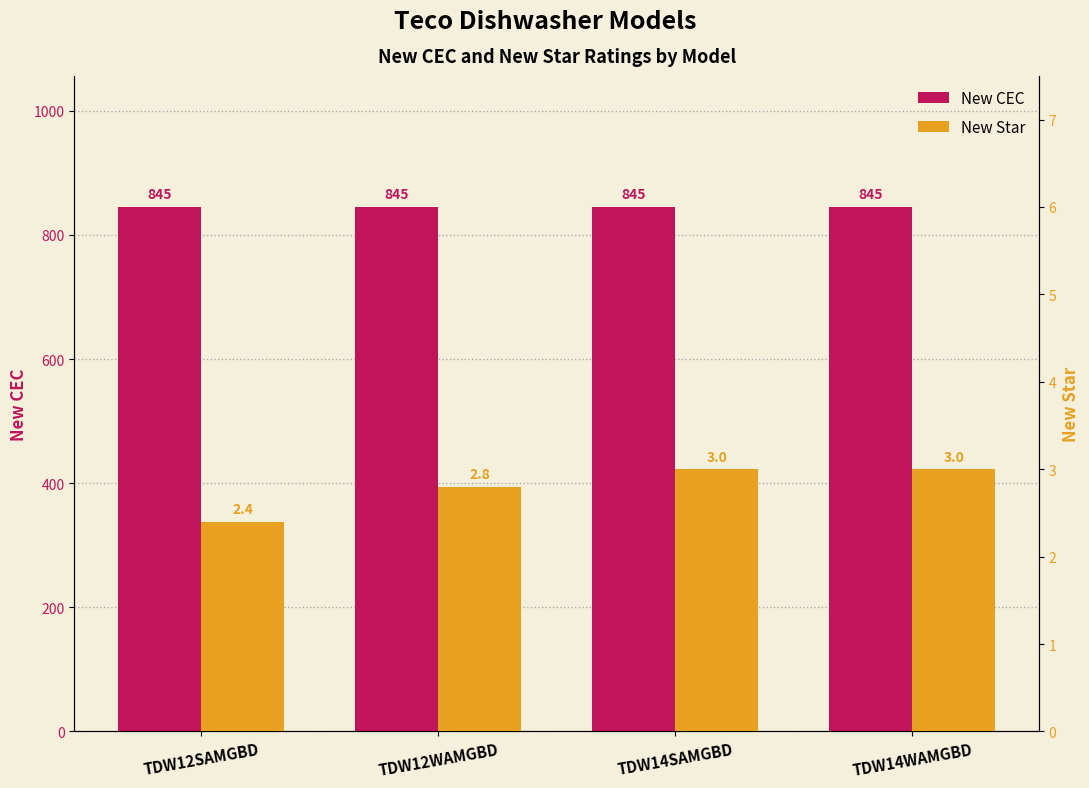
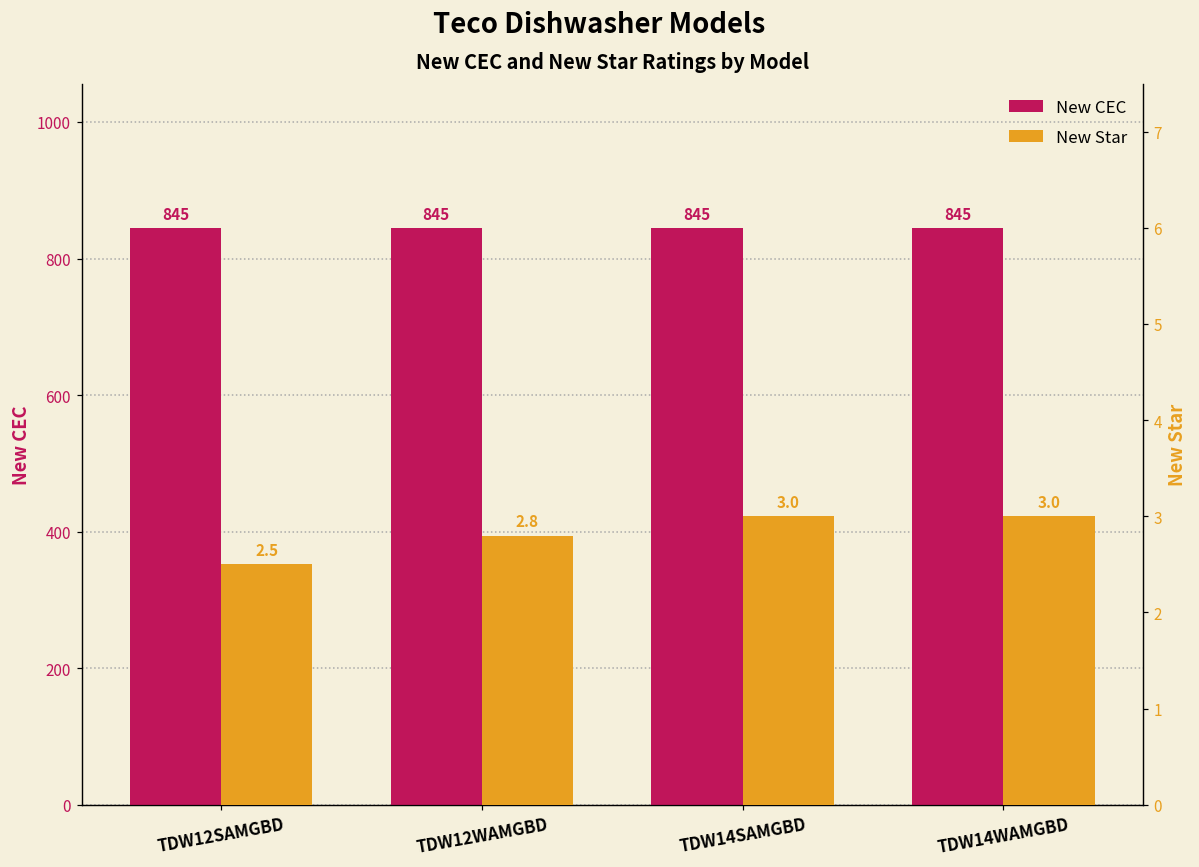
New Star, TDW12SAMGBD: 2.4 -> 2.5
